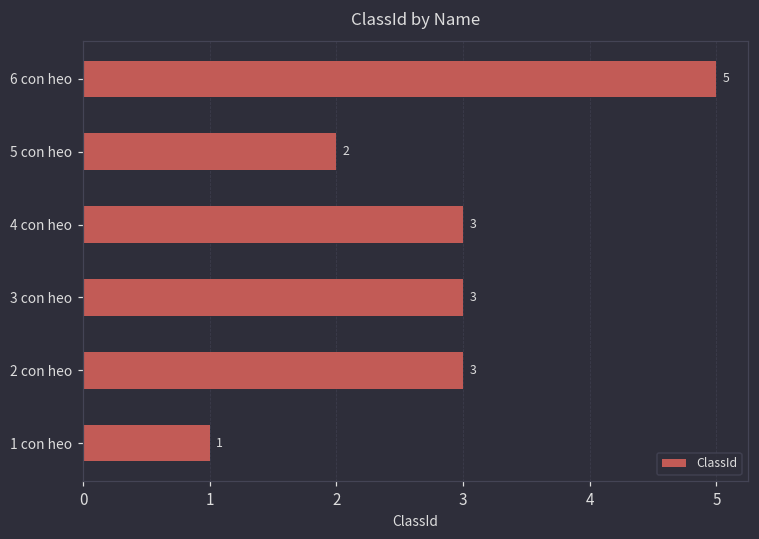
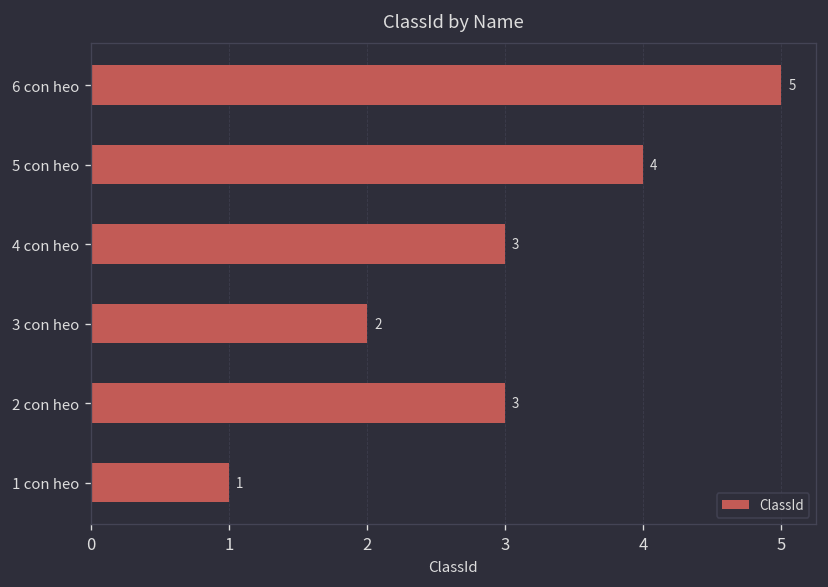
5 con heo: 2 -> 4
3 con heo: 3 -> 2
